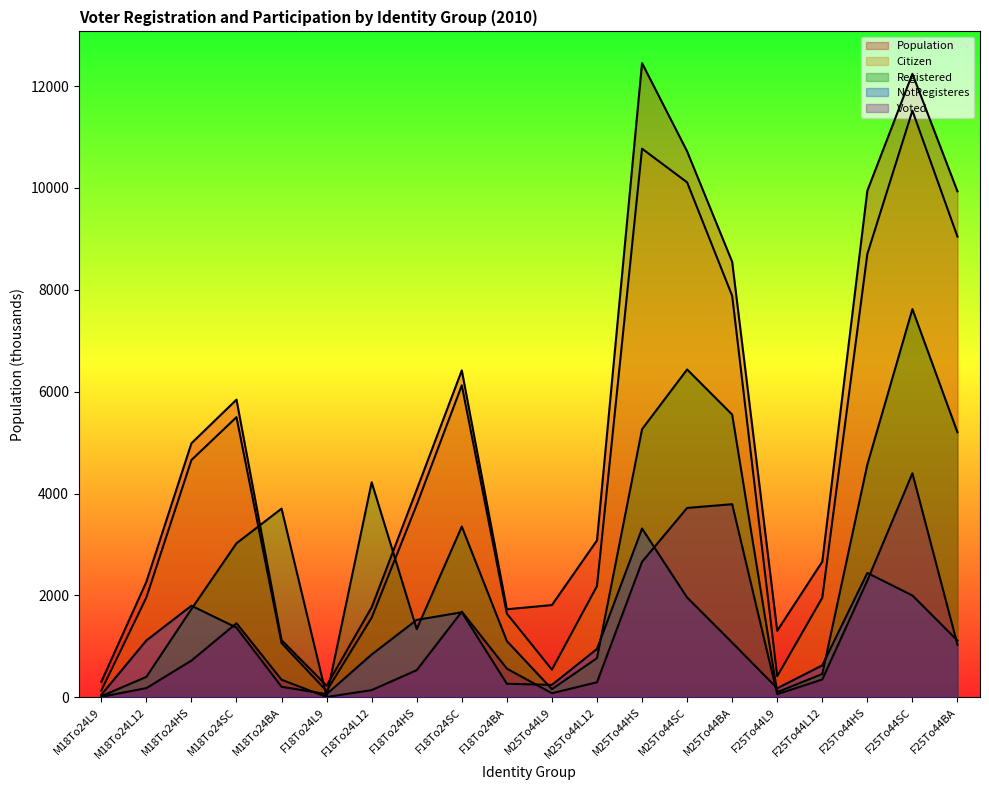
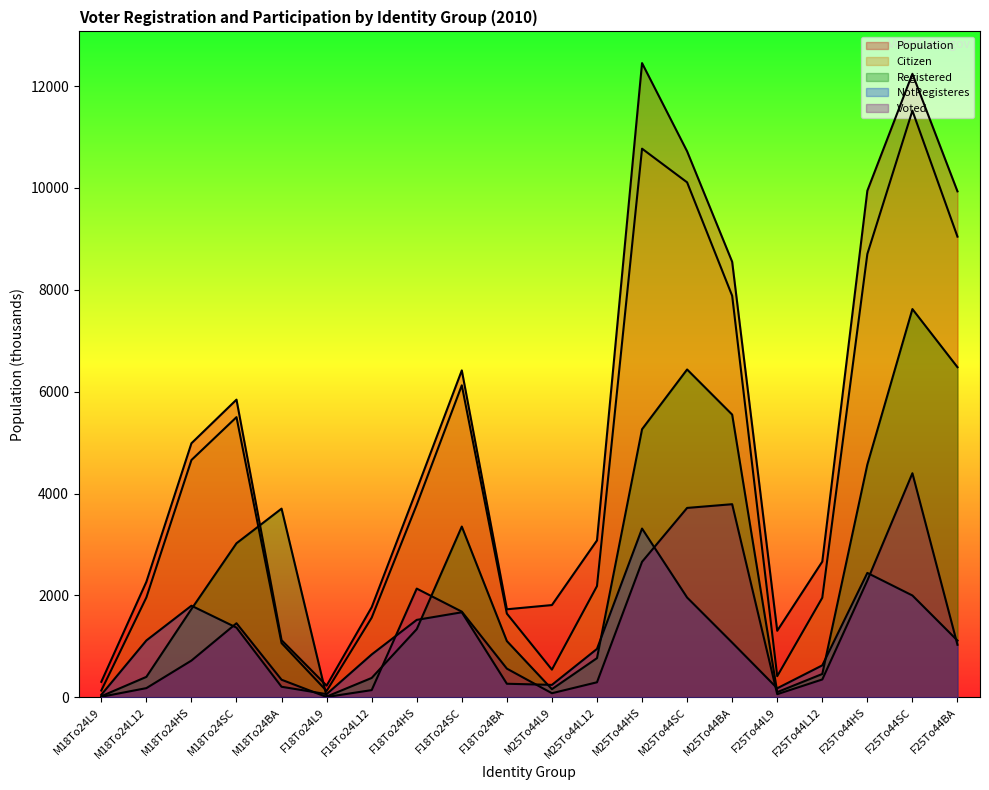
Registered, F18To24L12: 4200 -> 400
Voted, F18To24HS: 500 -> 2100
Registered, F25To44BA: 5200 -> 6500
